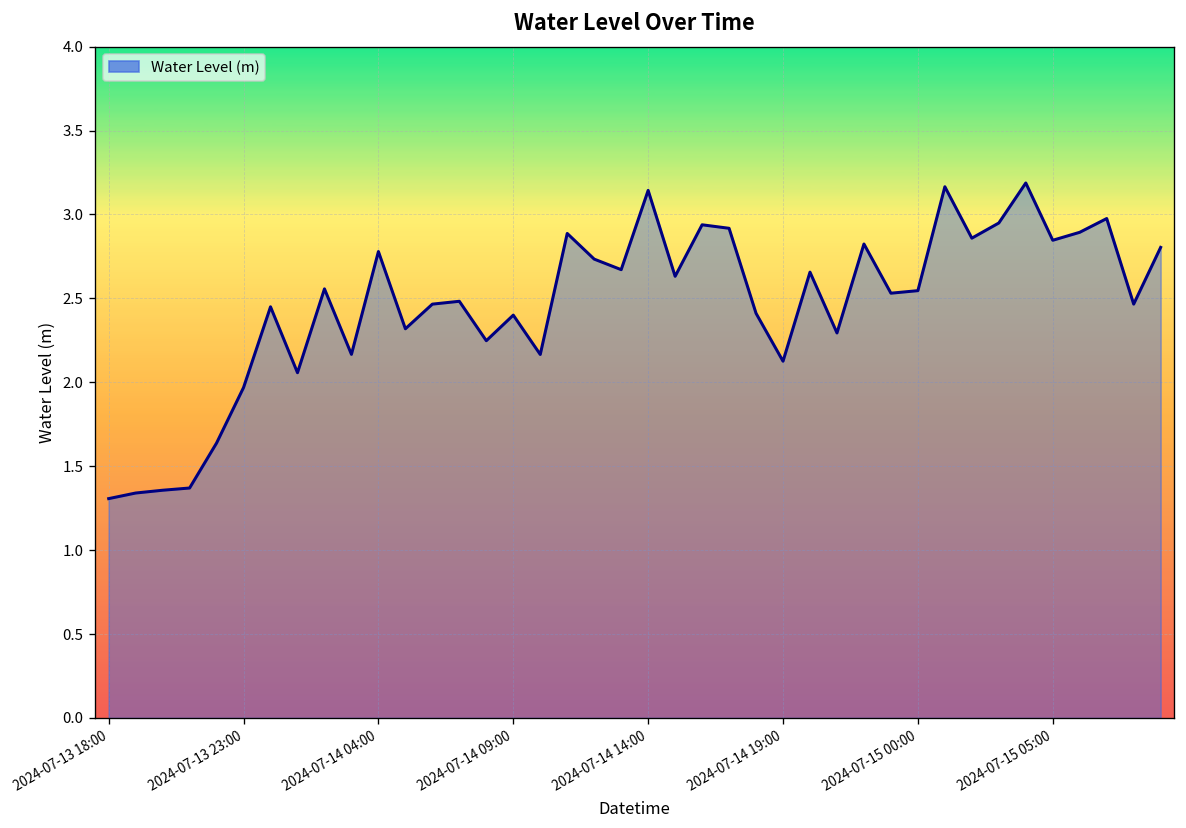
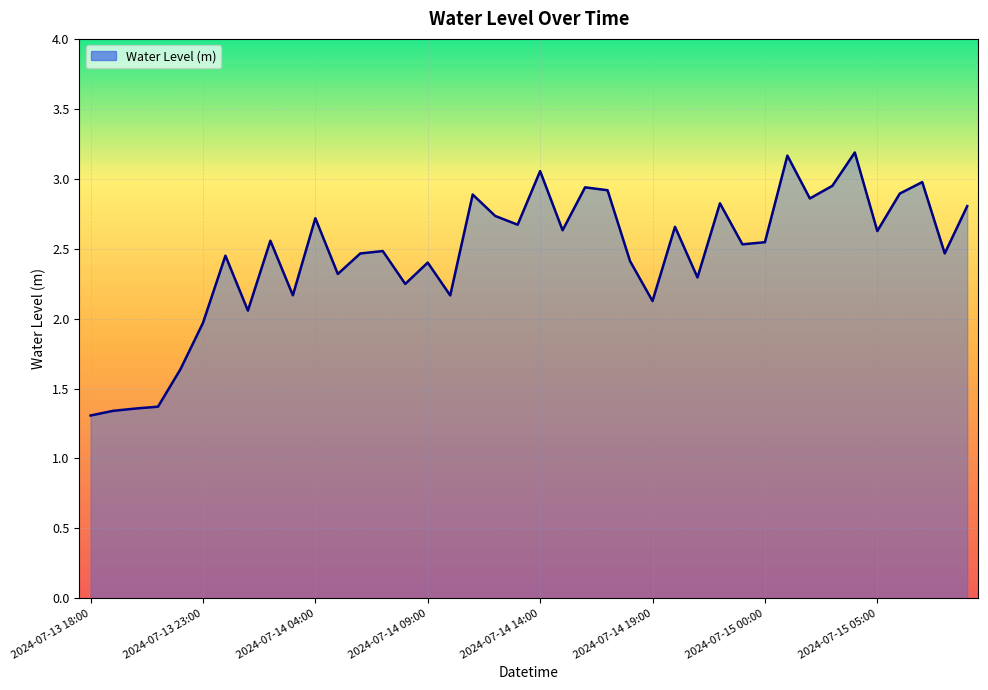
2024-07-14 04:00: 2.78 -> 2.72
2024-07-14 14:00: 3.14 -> 3.05
2024-07-15 05:00: 2.85 -> 2.63
